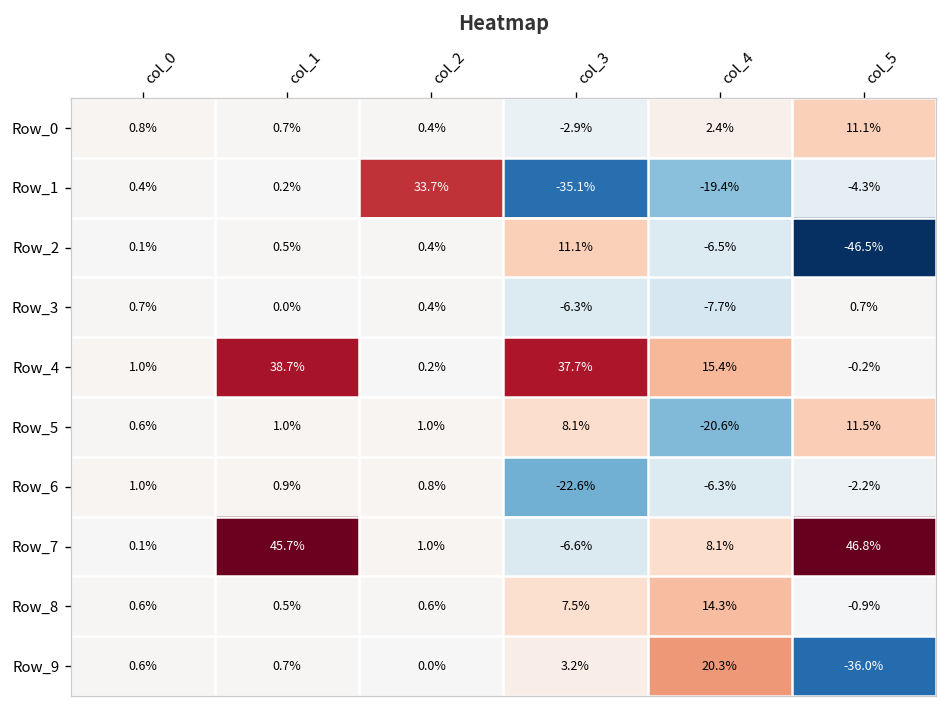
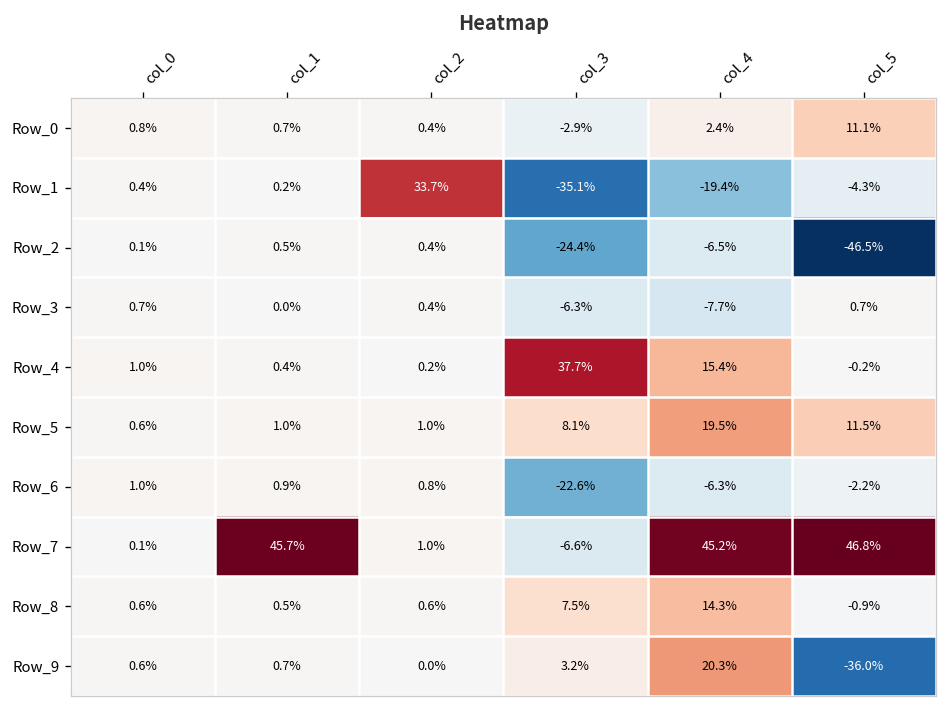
Row_2, col_3: 11.1% -> -24.4%
Row_4, col_1: 38.7% -> 0.4%
Row_5, col_4: -20.6% -> 19.5%
Row_7, col_4: 8.1% -> 45.2%
